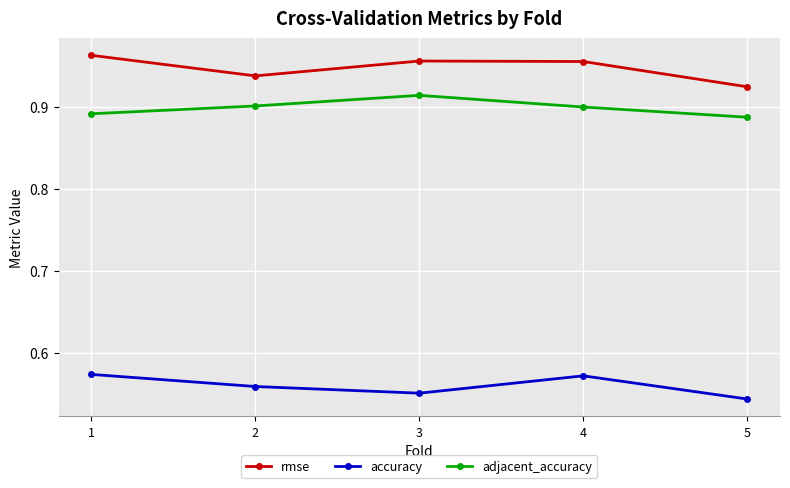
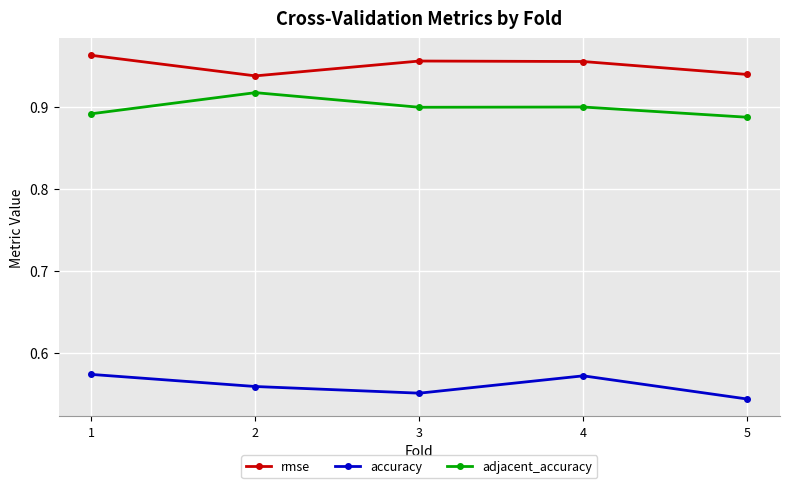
adjacent_accuracy, 2: 0.90 -> 0.92
adjacent_accuracy, 3: 0.91 -> 0.90
rmse, 5: 0.93 -> 0.94
